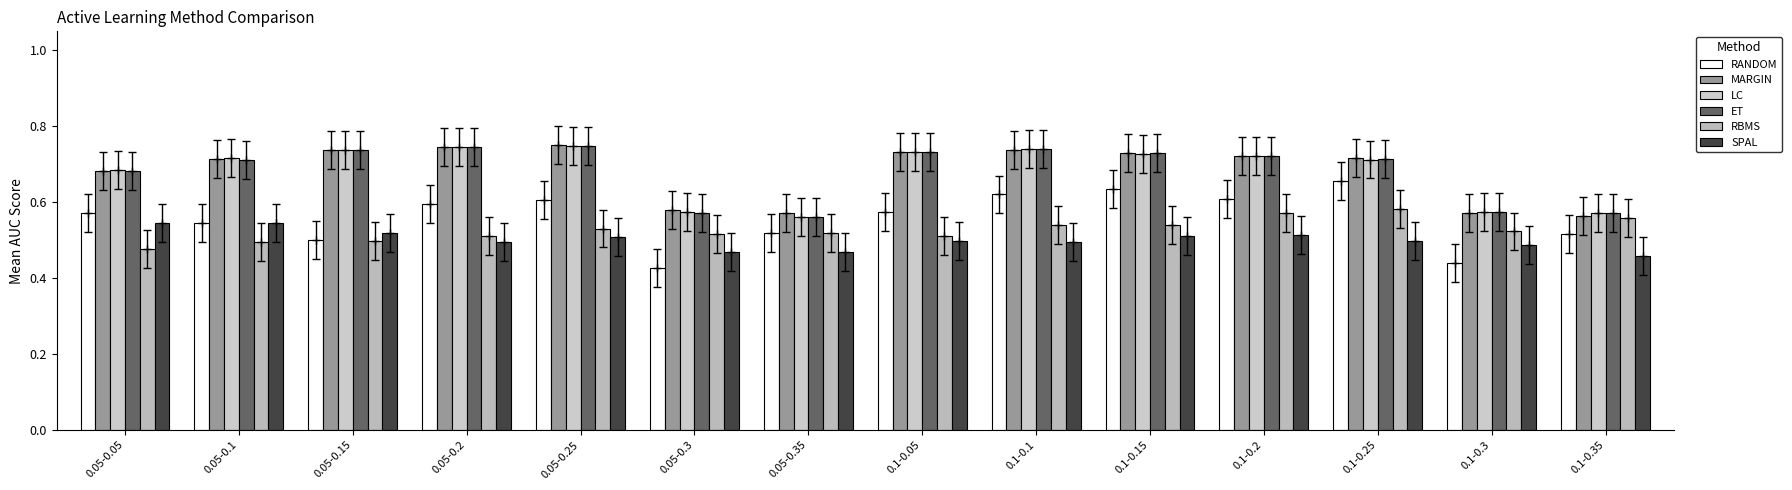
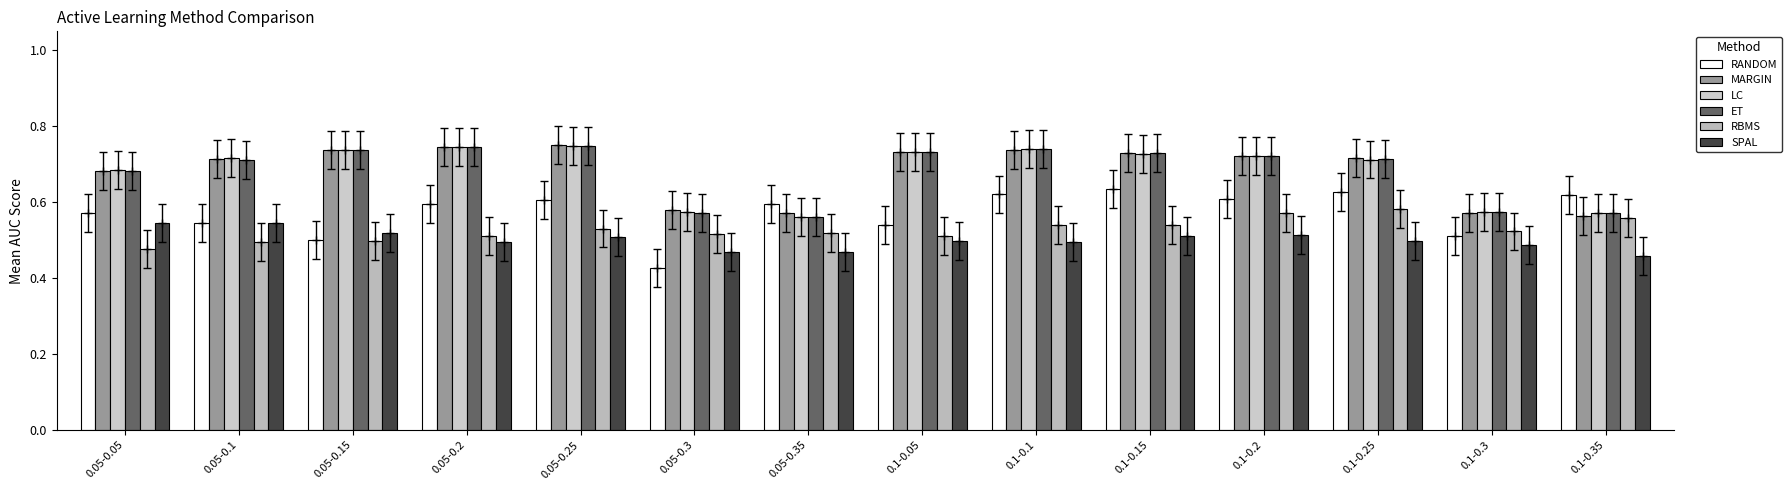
RANDOM, 0.05-0.35: 0.52 -> 0.60
RANDOM, 0.1-0.05: 0.57 -> 0.54
RANDOM, 0.1-0.25: 0.66 -> 0.63
RANDOM, 0.1-0.3: 0.44 -> 0.51
RANDOM, 0.1-0.35: 0.52 -> 0.62
